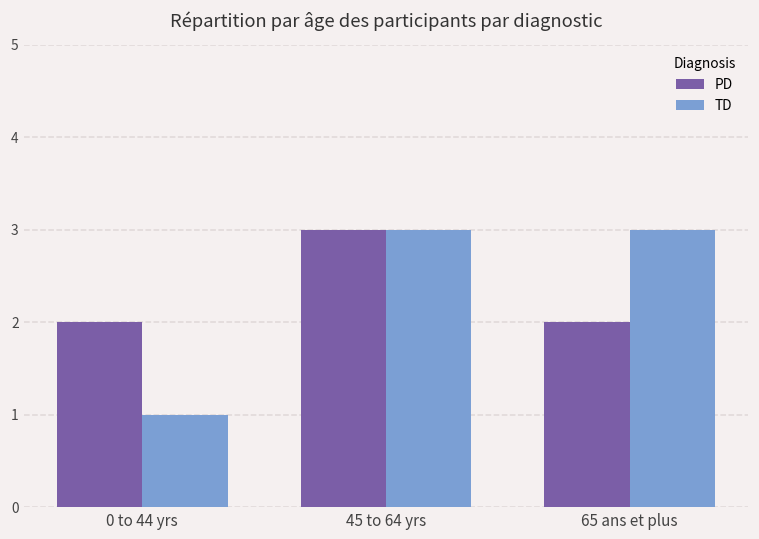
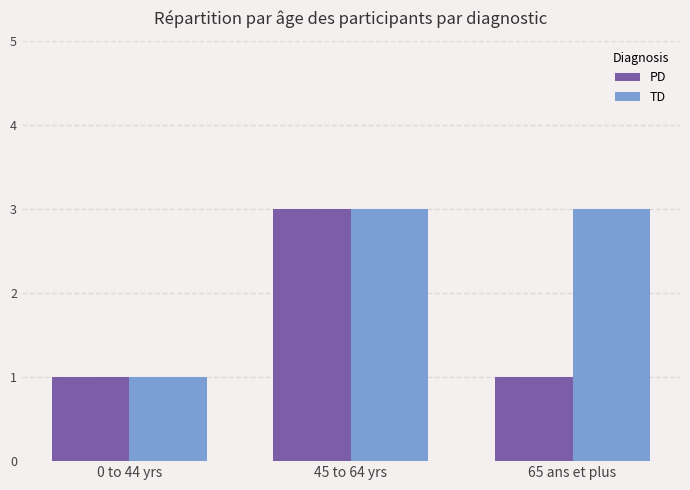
PD, 0 to 44 yrs: 2 -> 1
PD, 65 ans et plus: 2 -> 1
